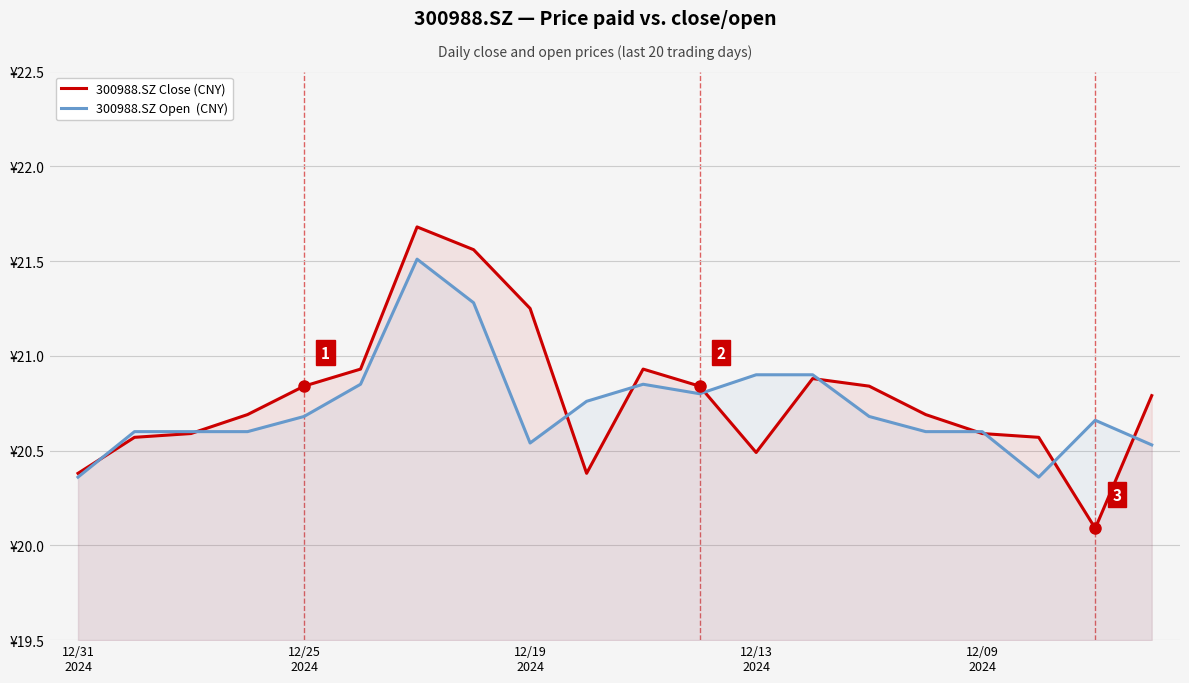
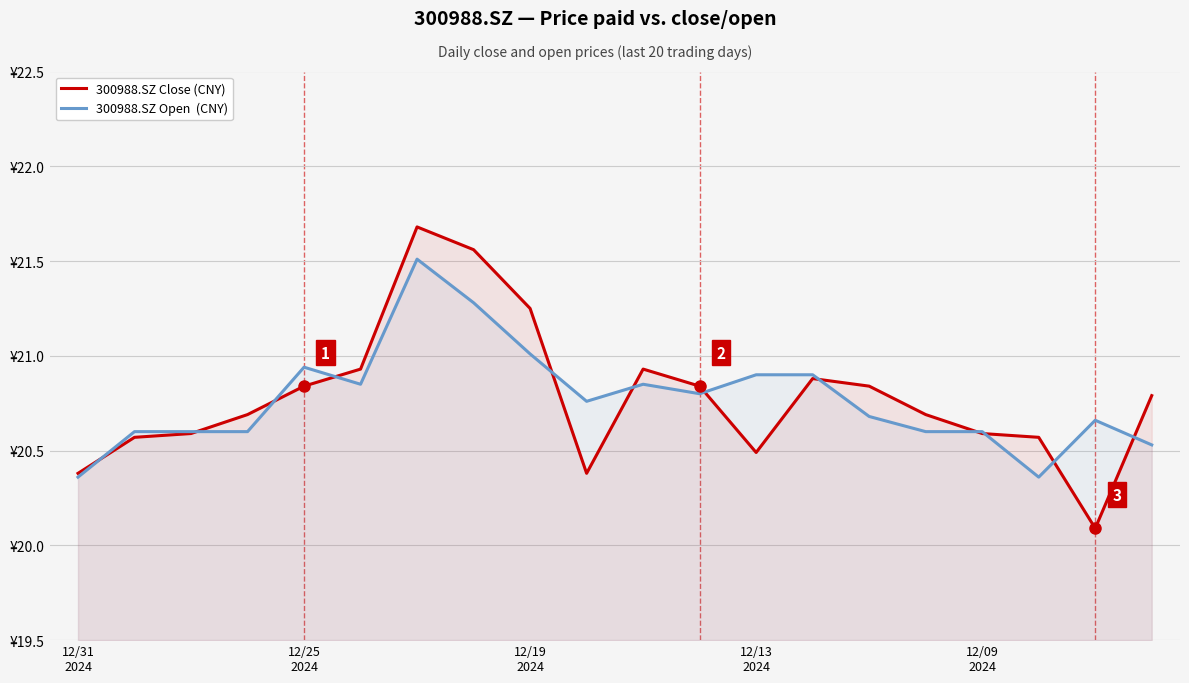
300988.SZ Open (CNY), 12/25 2024: ¥20.68 -> ¥20.94
300988.SZ Open (CNY), 12/19 2024: ¥20.54 -> ¥21.01
